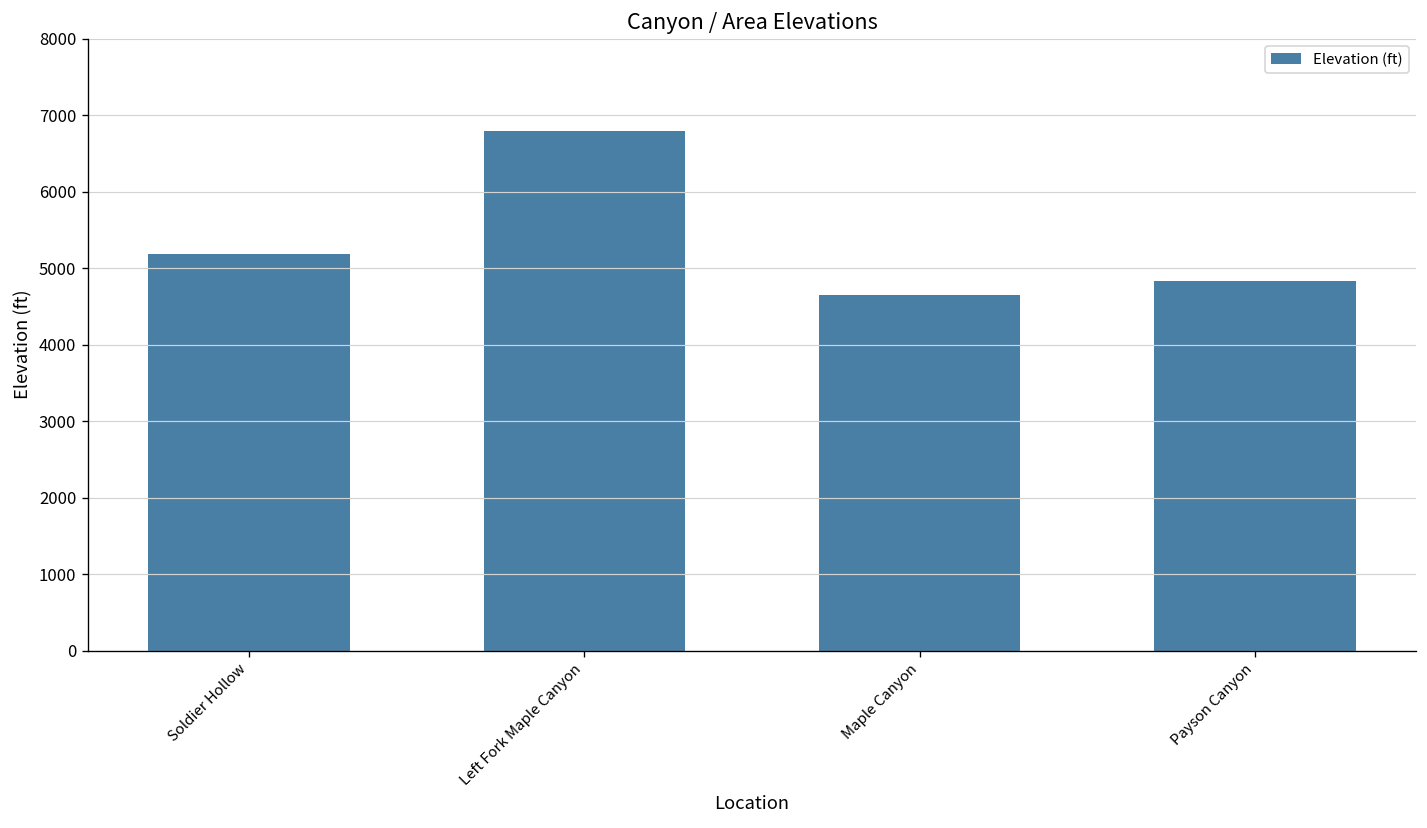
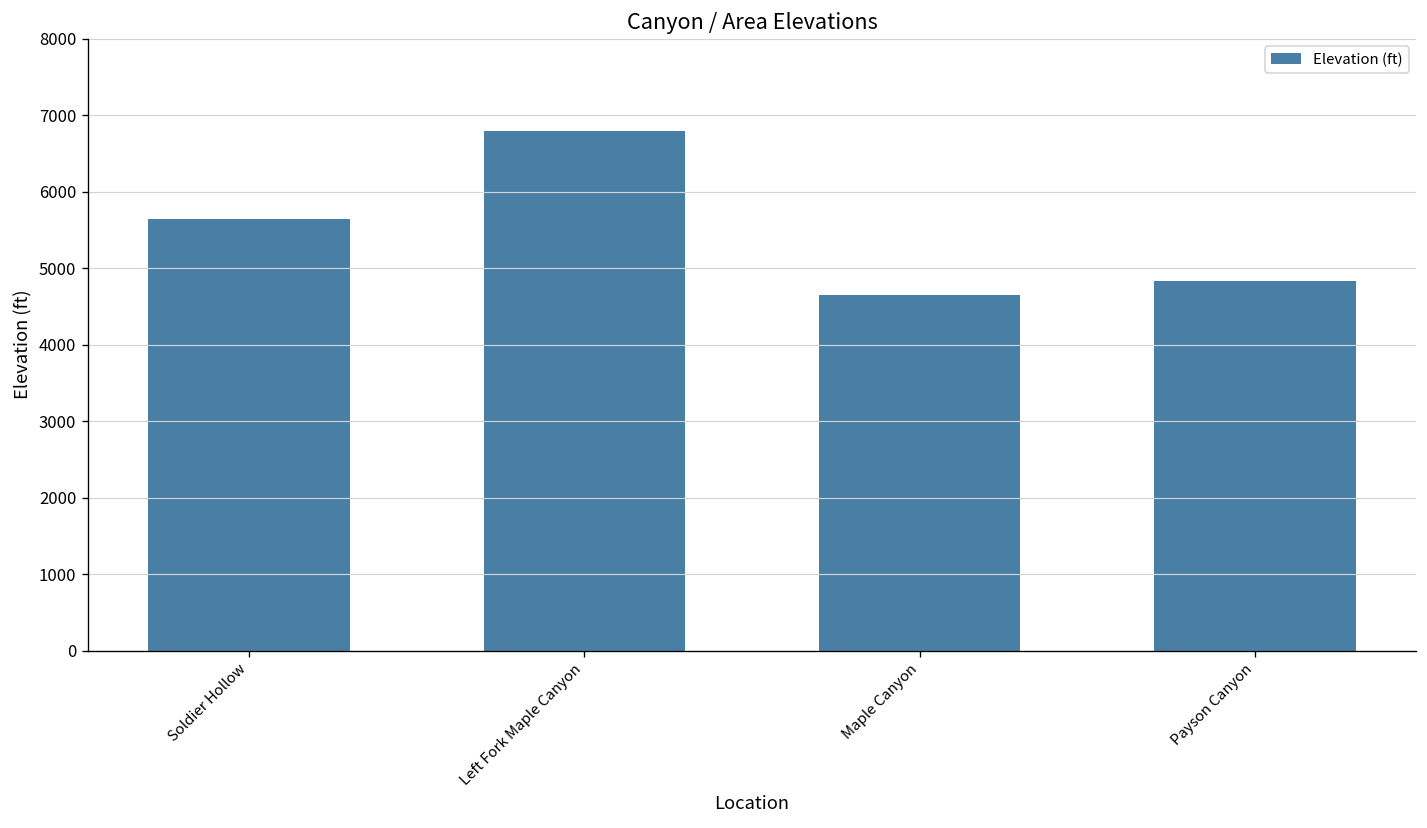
Soldier Hollow: 5200 -> 5600
